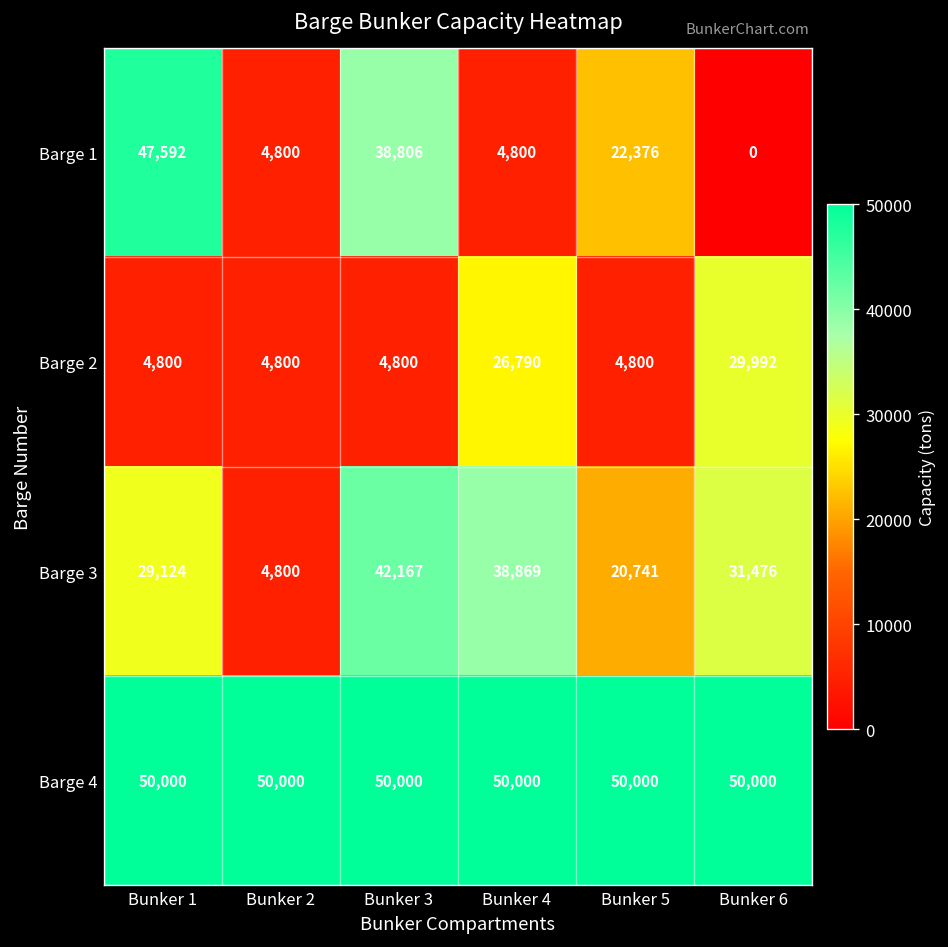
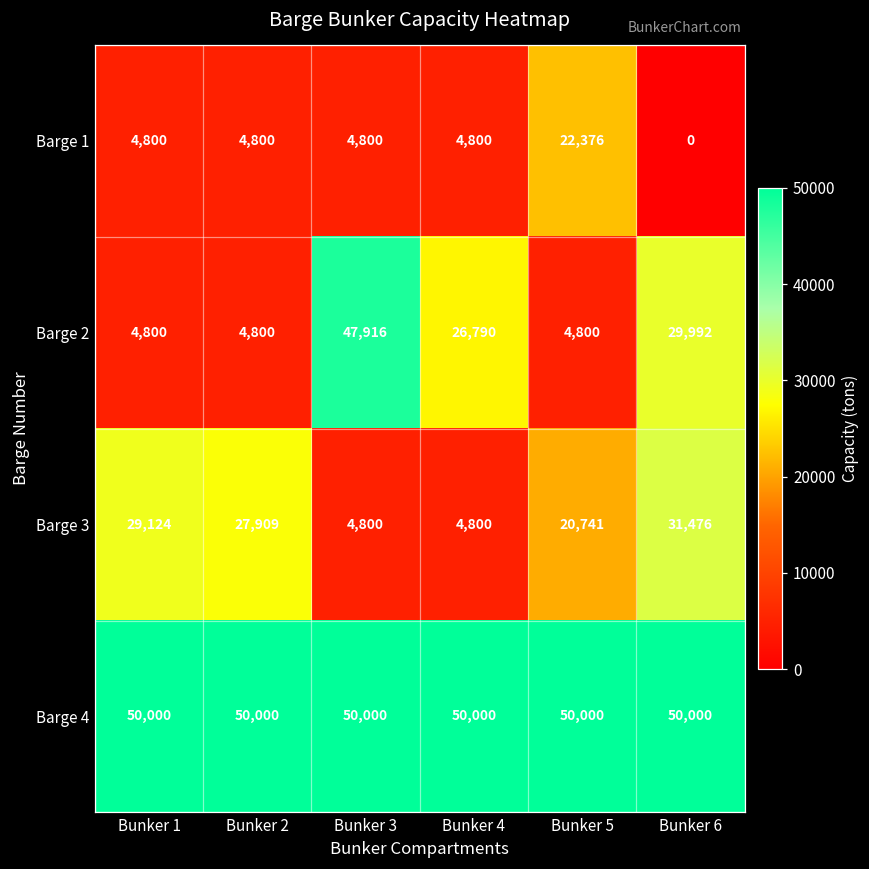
Barge 1, Bunker 1: 47,592 -> 4,800
Barge 1, Bunker 3: 38,806 -> 4,800
Barge 2, Bunker 3: 4,800 -> 47,916
Barge 3, Bunker 2: 4,800 -> 27,909
Barge 3, Bunker 3: 42,167 -> 4,800
Barge 3, Bunker 4: 38,869 -> 4,800
